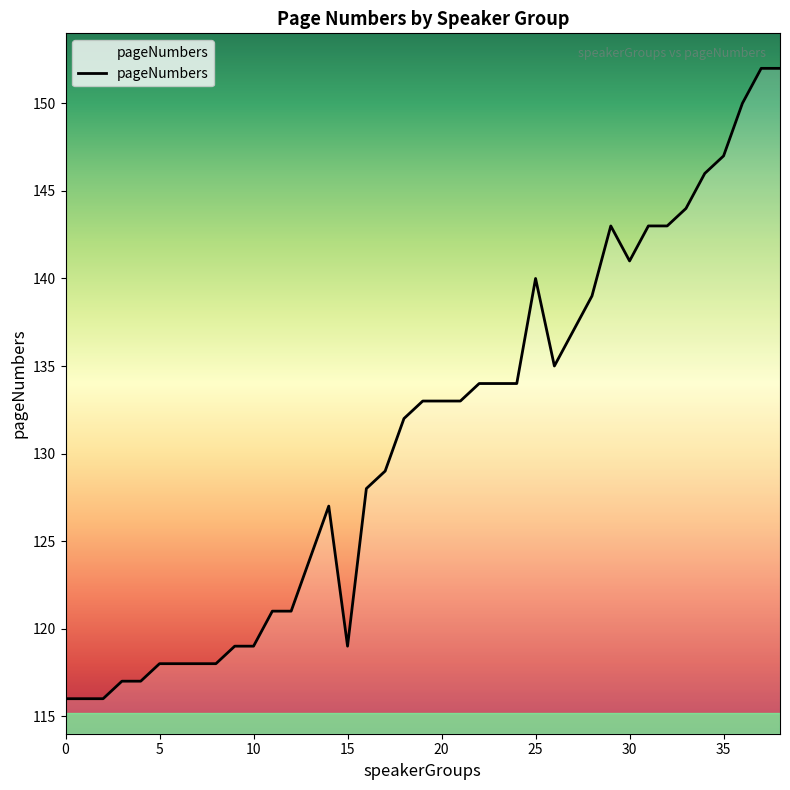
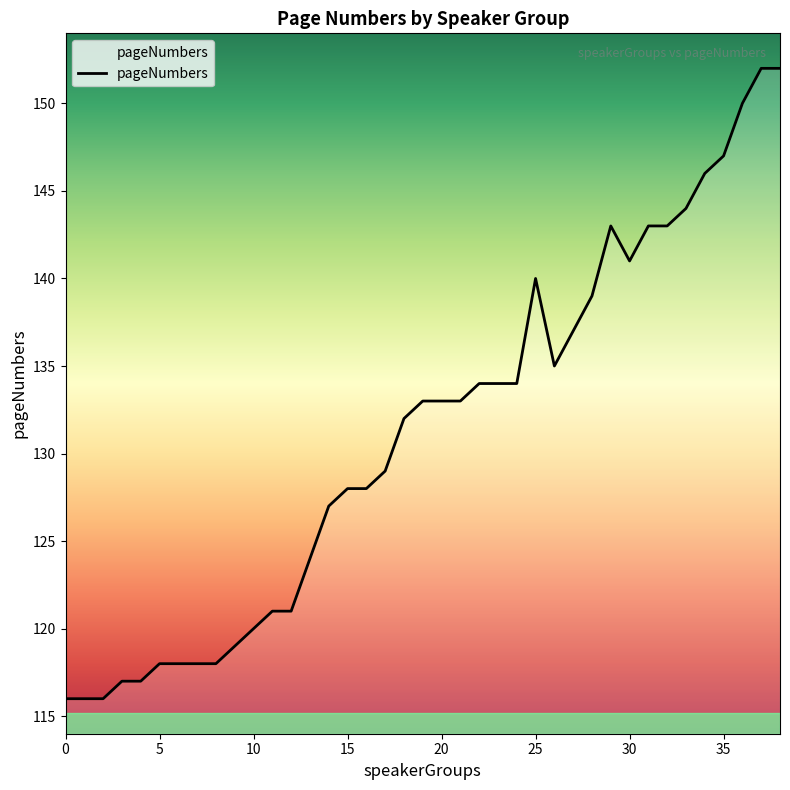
10: 119 -> 120
15: 119 -> 128
